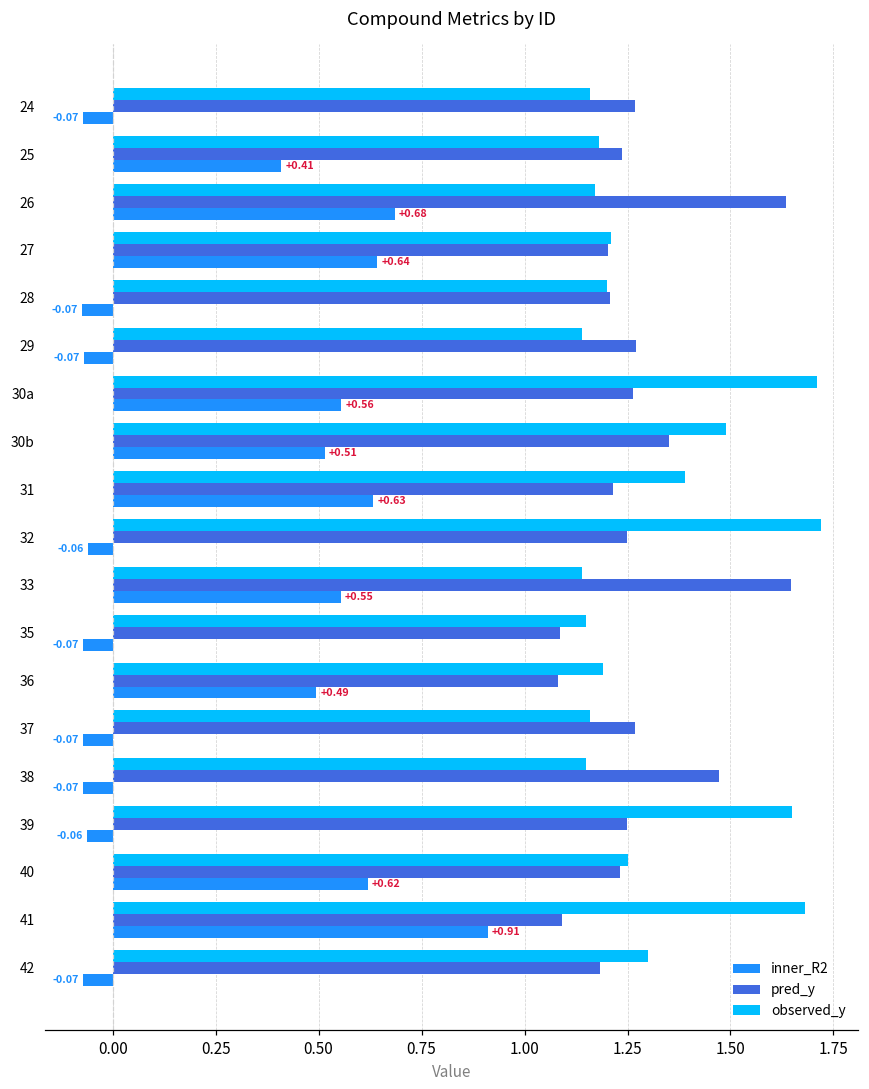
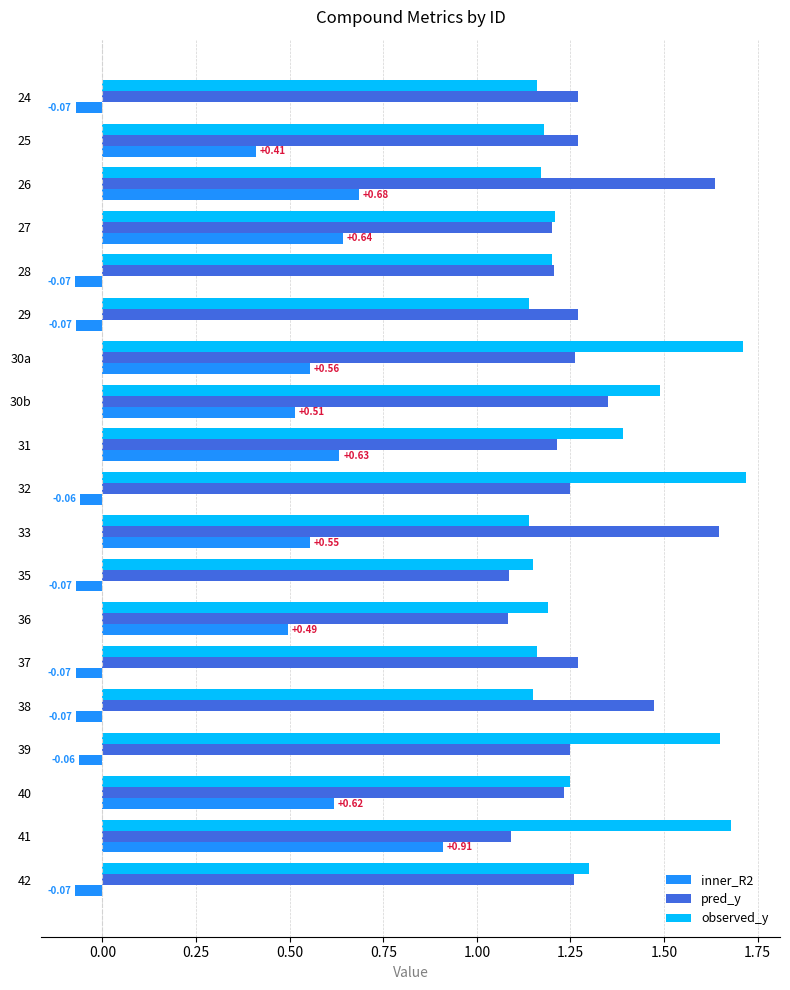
pred_y, 25: 1.24 -> 1.27
pred_y, 42: 1.18 -> 1.26
